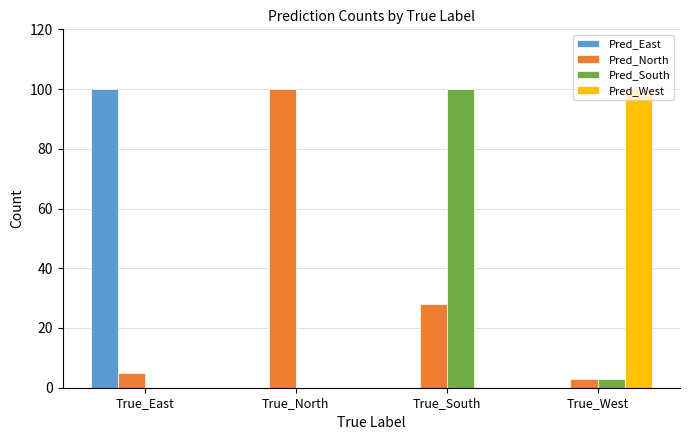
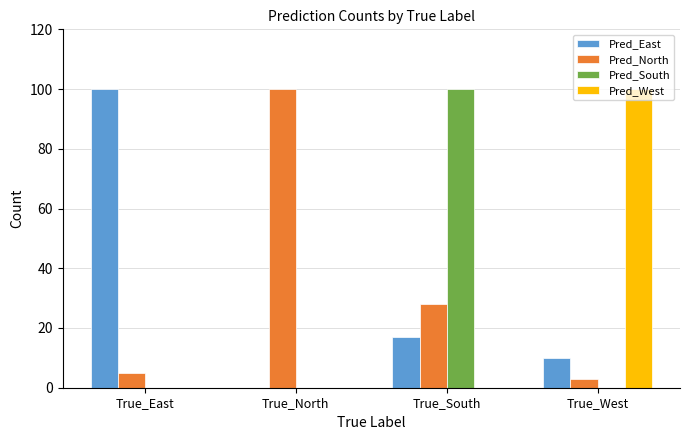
Pred_East, True_South: 0 -> 17
Pred_East, True_West: 0 -> 10
Pred_South, True_West: 3 -> 0
